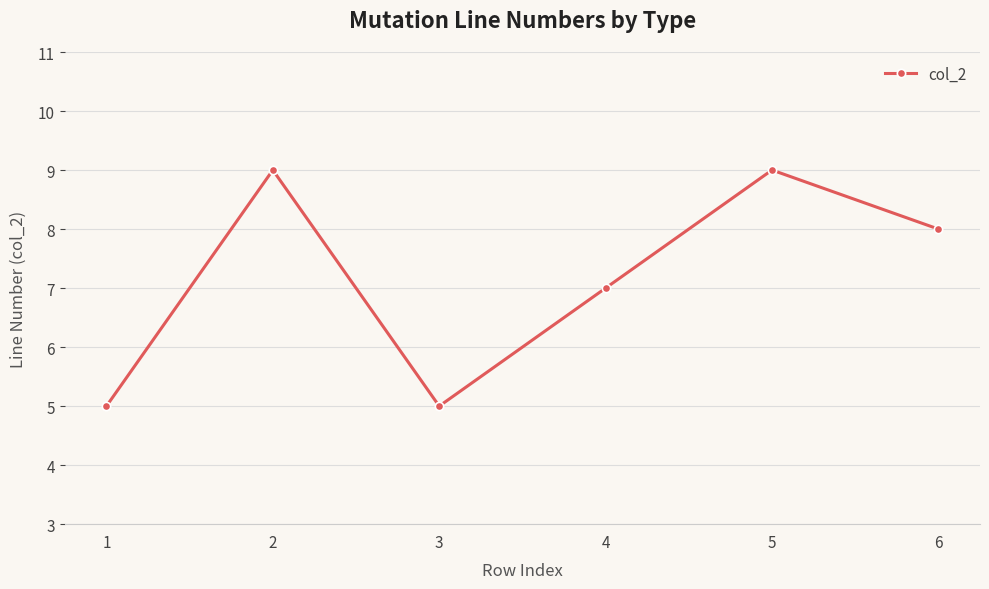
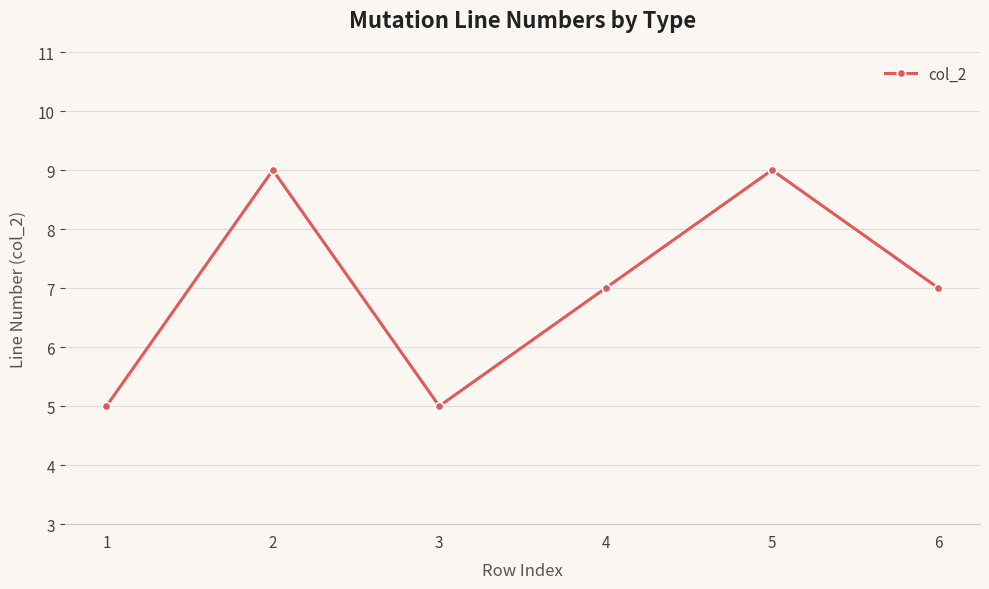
6: 8 -> 7
